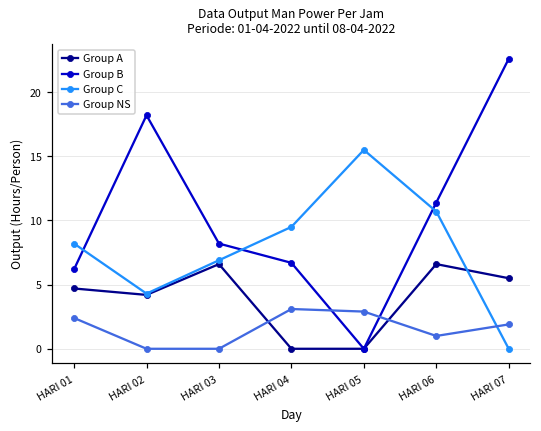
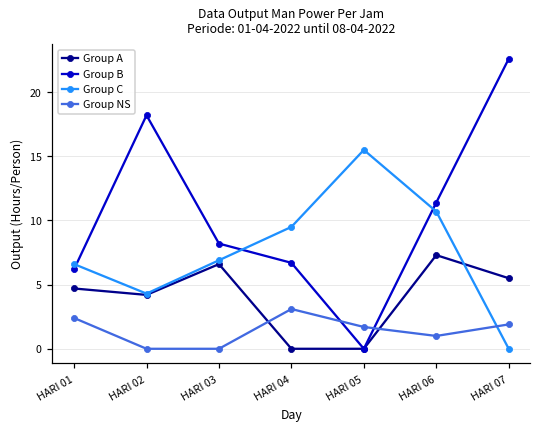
Group C, HARI 01: 8.2 -> 6.6
Group NS, HARI 05: 2.9 -> 1.7
Group A, HARI 06: 6.6 -> 7.3
